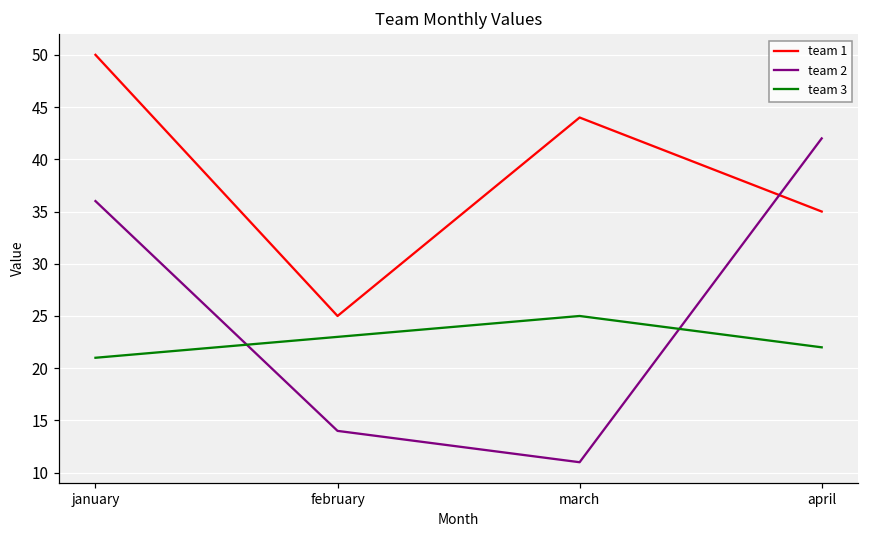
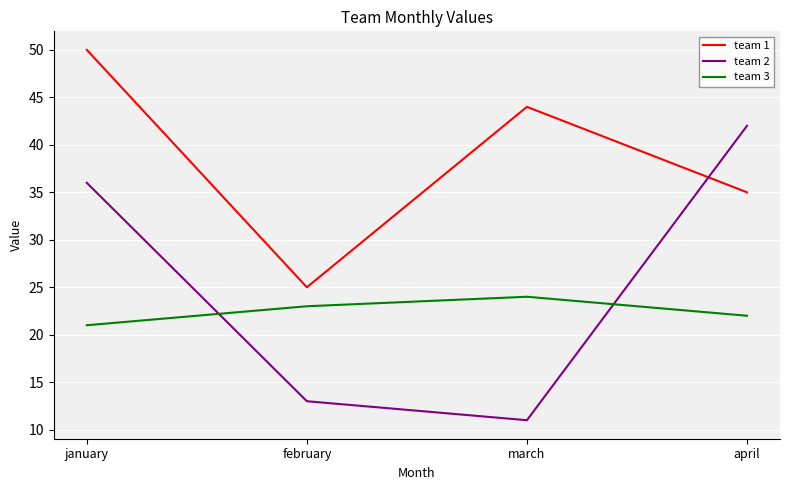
team 2, february: 14 -> 13
team 3, march: 25 -> 24
